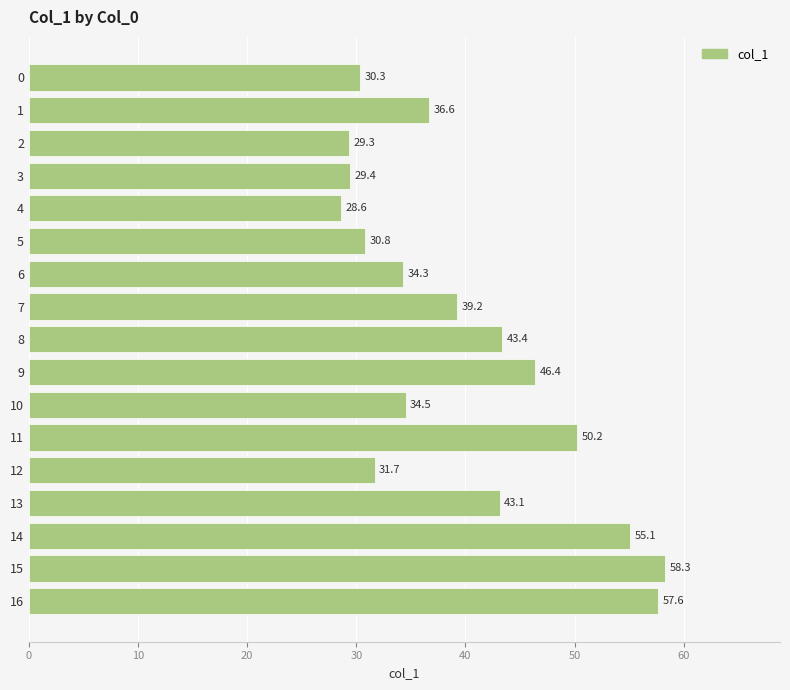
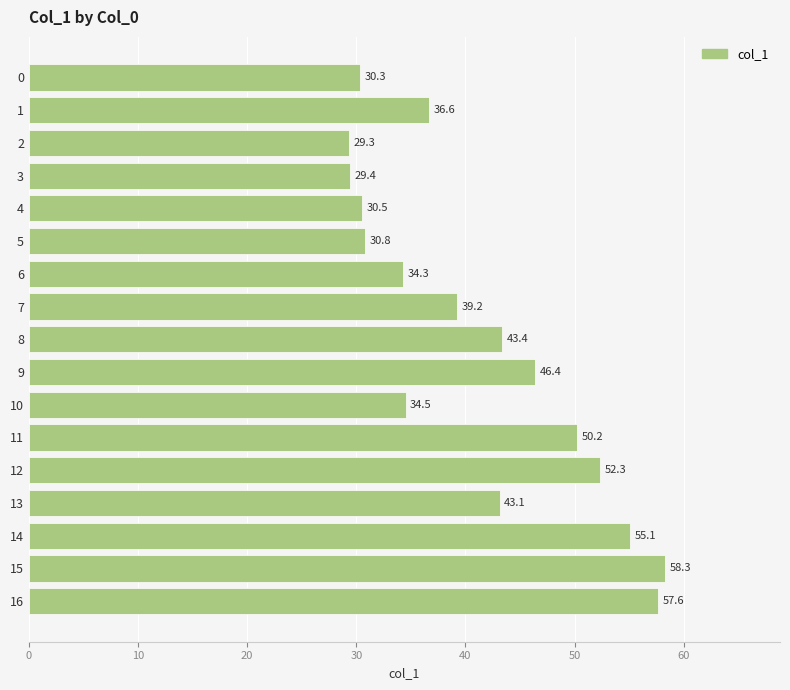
4: 28.6 -> 30.5
12: 31.7 -> 52.3
